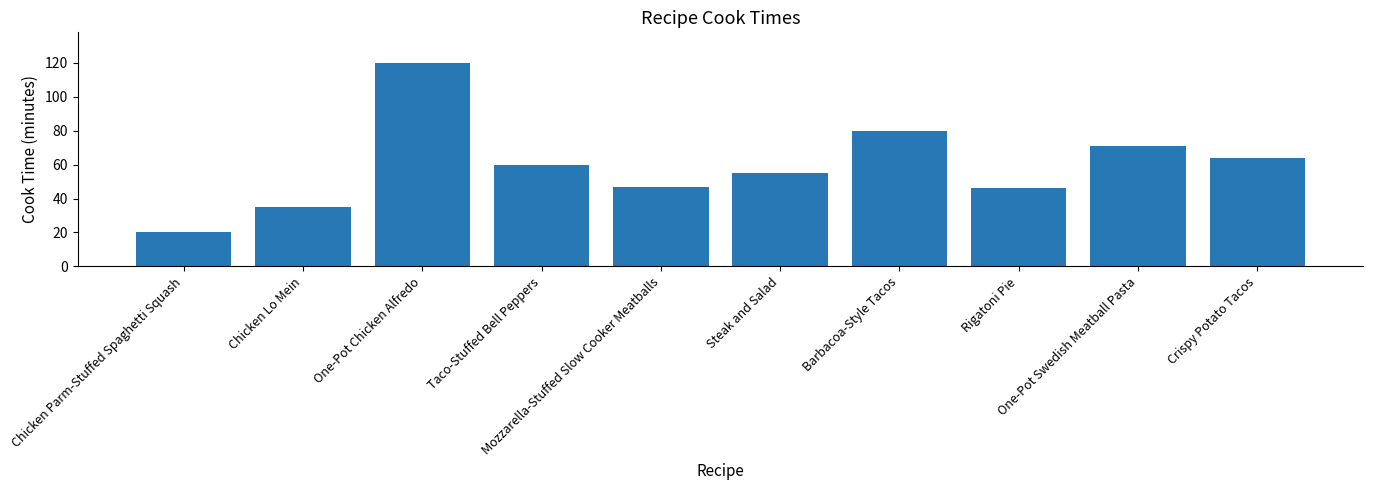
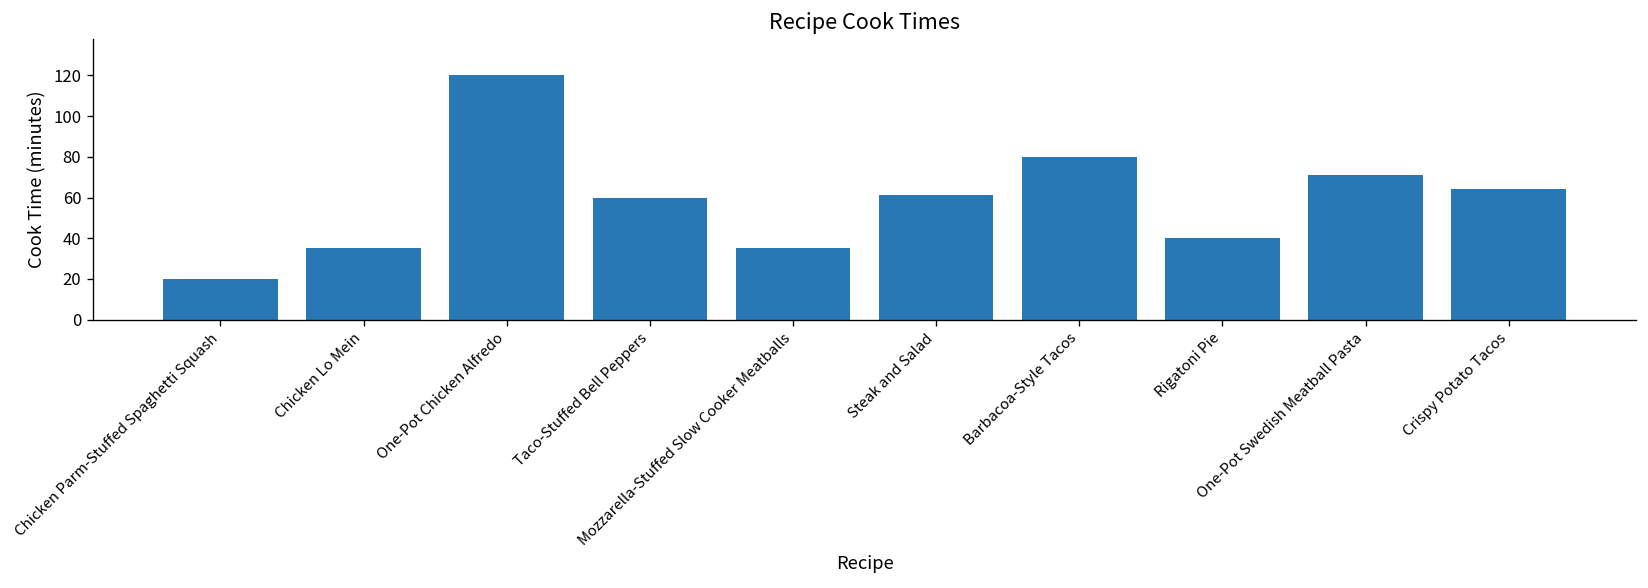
Mozzarella-Stuffed Slow Cooker Meatballs: 47 -> 35
Steak and Salad: 55 -> 61
Rigatoni Pie: 46 -> 40
